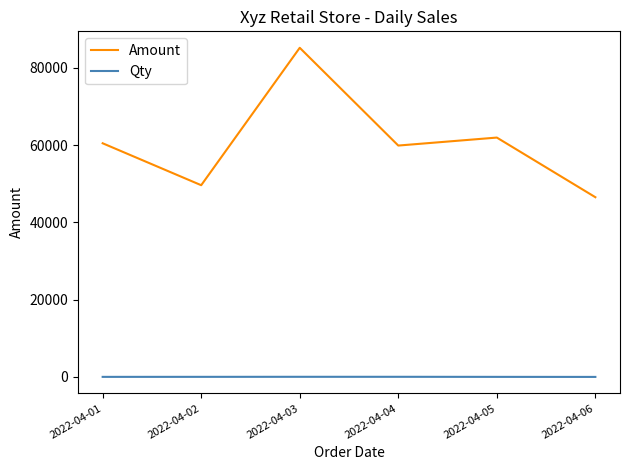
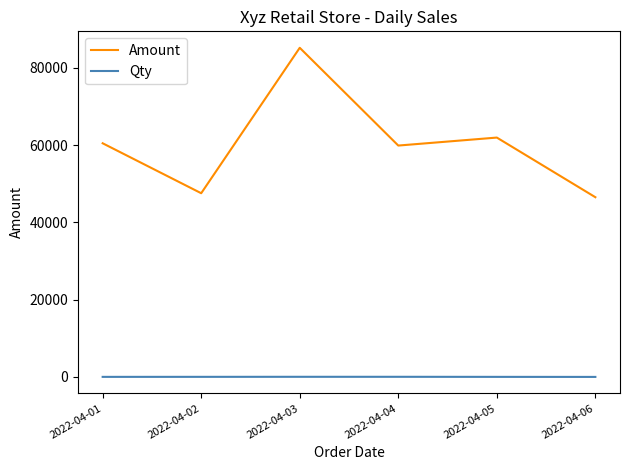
Amount, 2022-04-02: 50000 -> 48000
